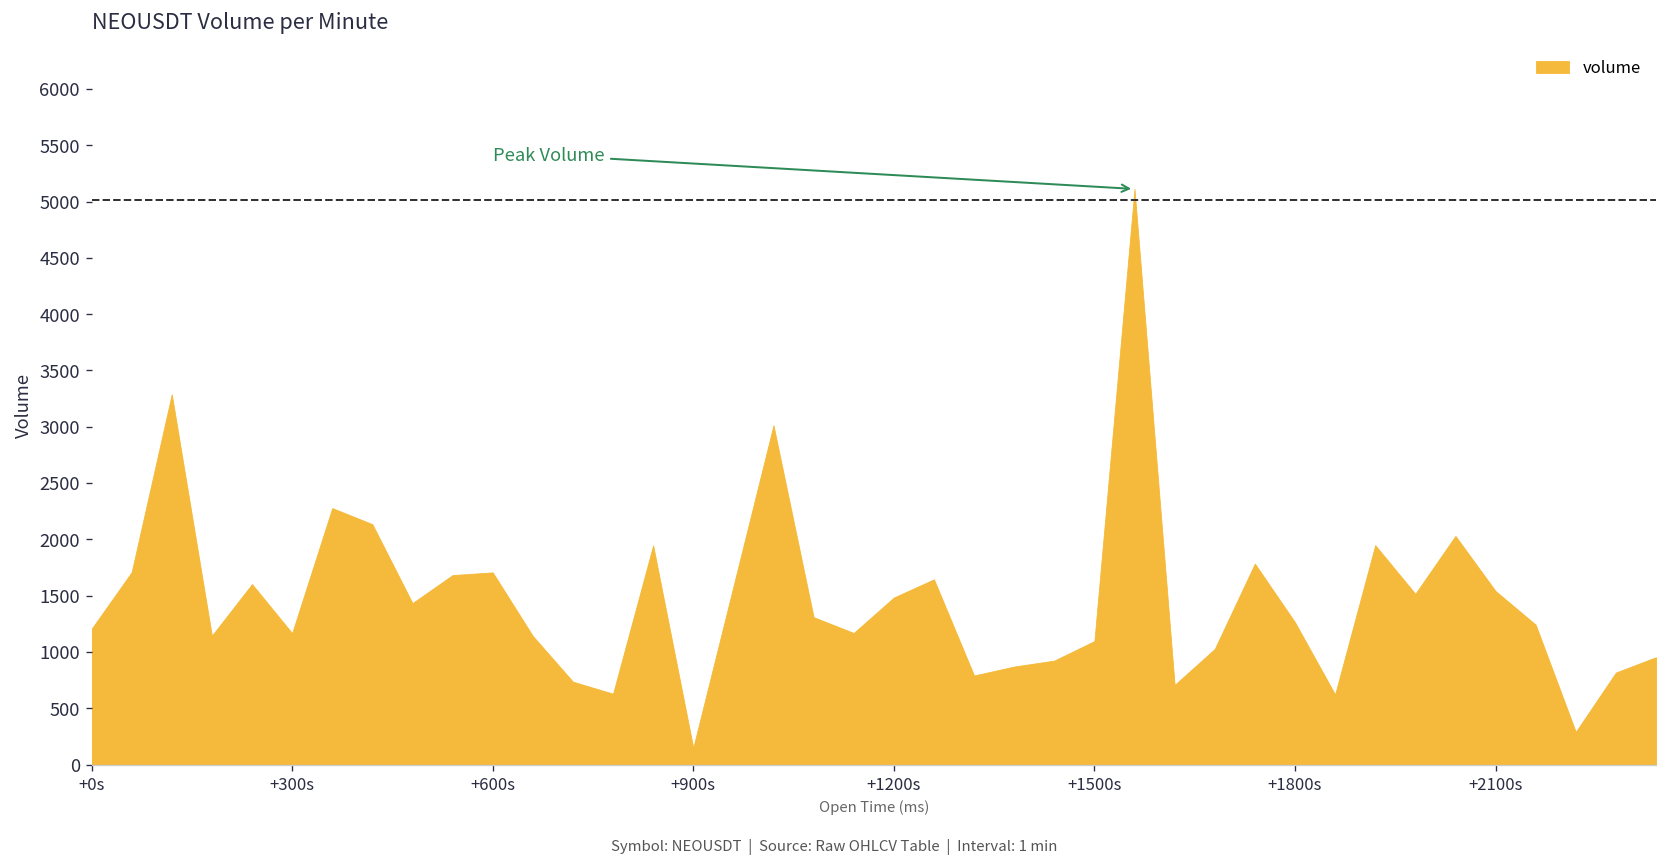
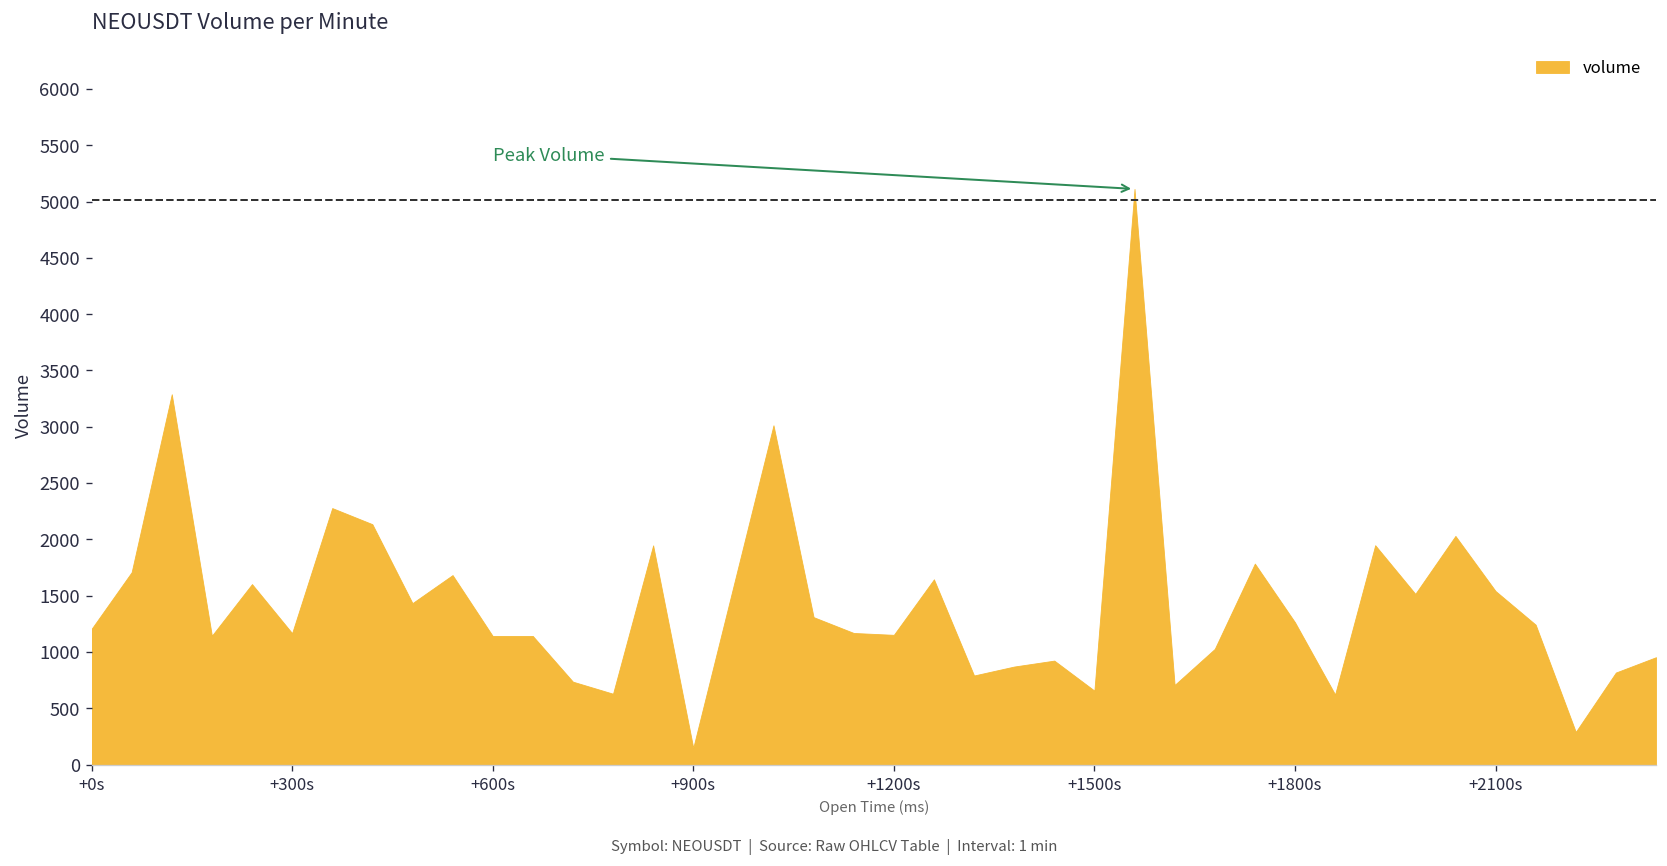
+600s: 1700 -> 1100
+1200s: 1500 -> 1200
+1500s: 1100 -> 700
